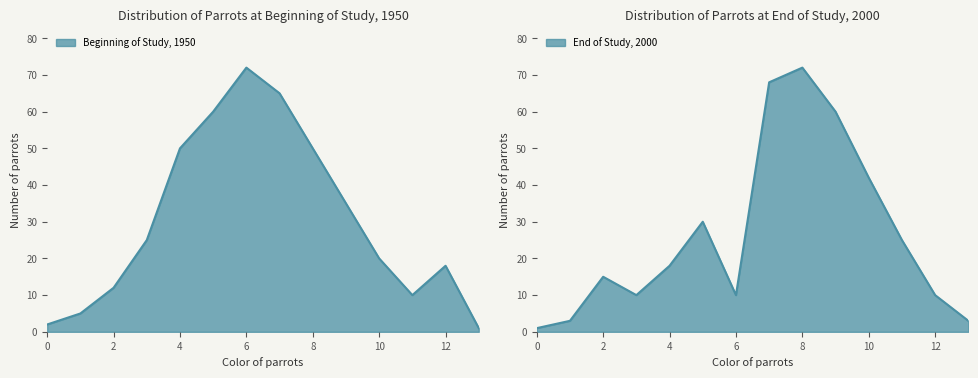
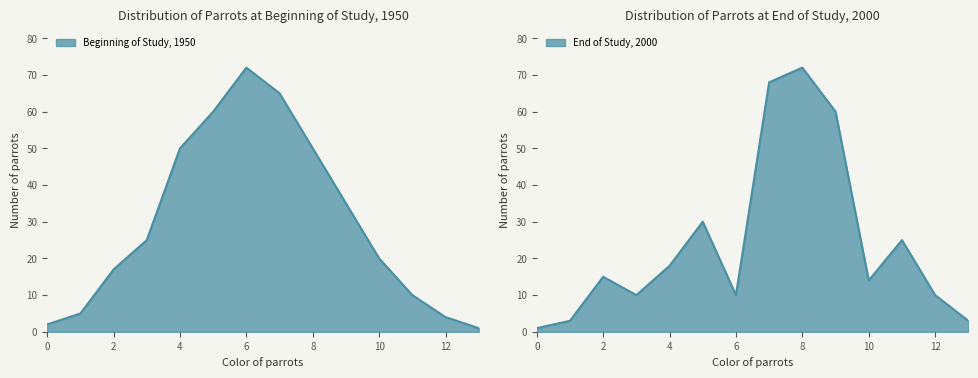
Distribution of Parrots at Beginning of Study, 1950, 2: 12 -> 17
Distribution of Parrots at Beginning of Study, 1950, 12: 18 -> 4
Distribution of Parrots at End of Study, 2000, 10: 42 -> 14
